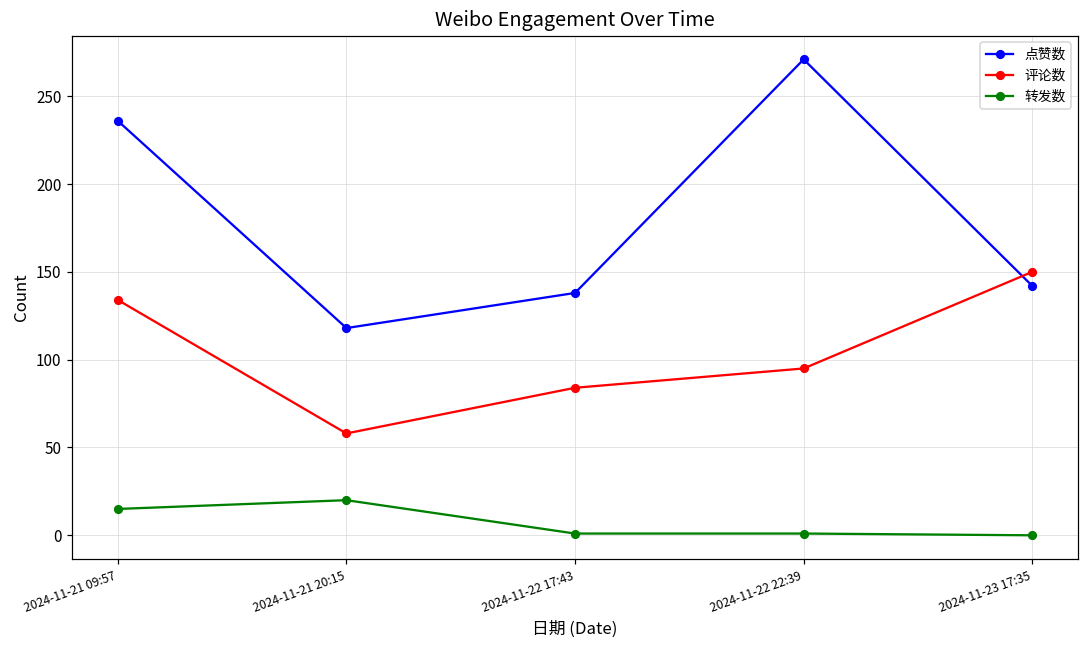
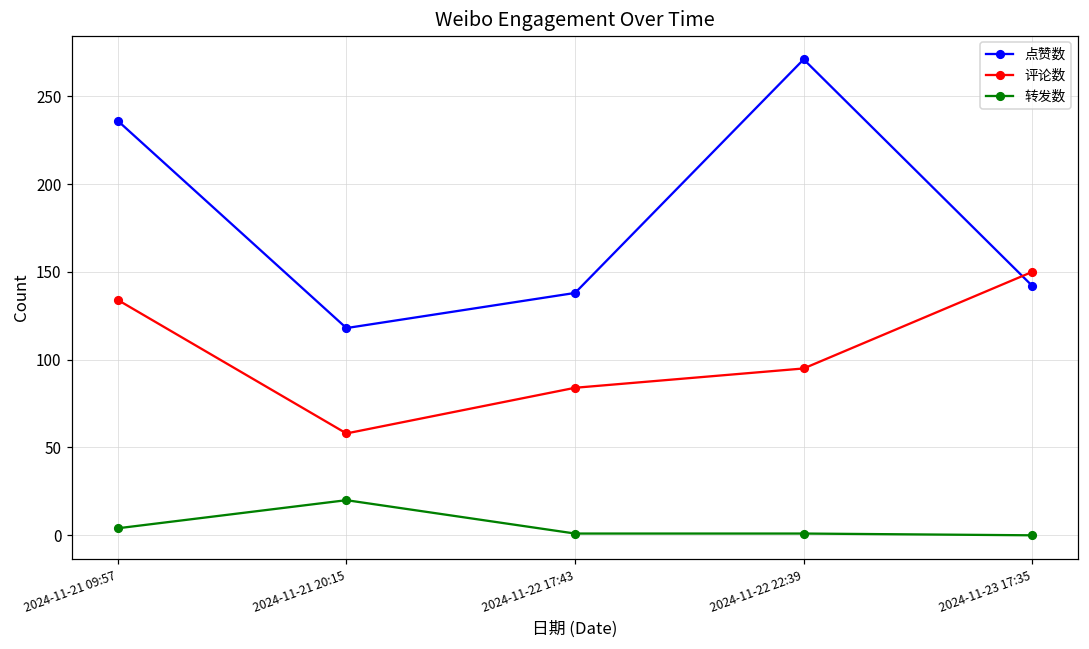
转发数, 2024-11-21 09:57: 15 -> 4
